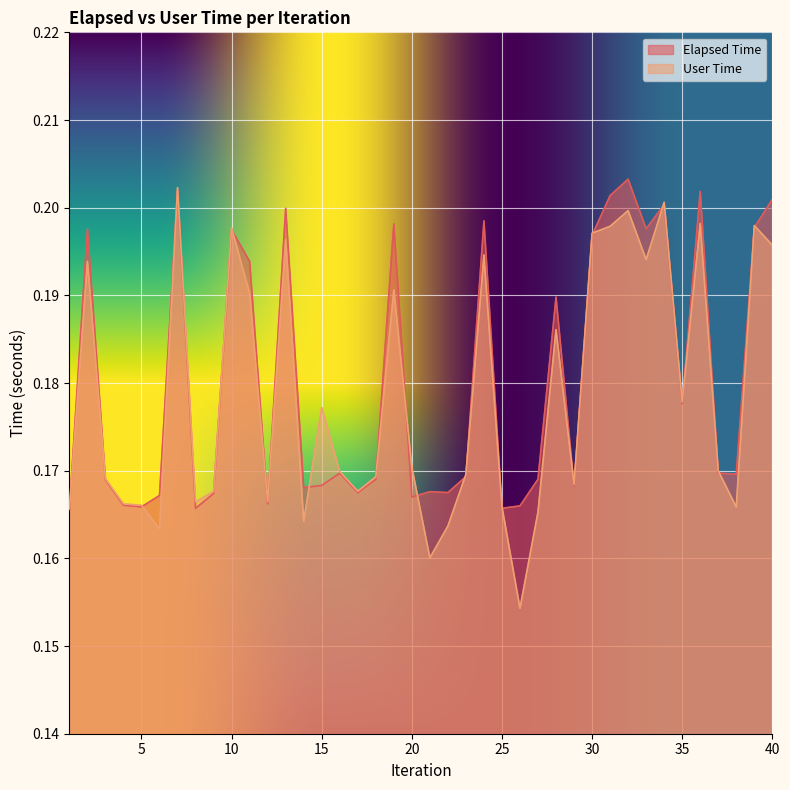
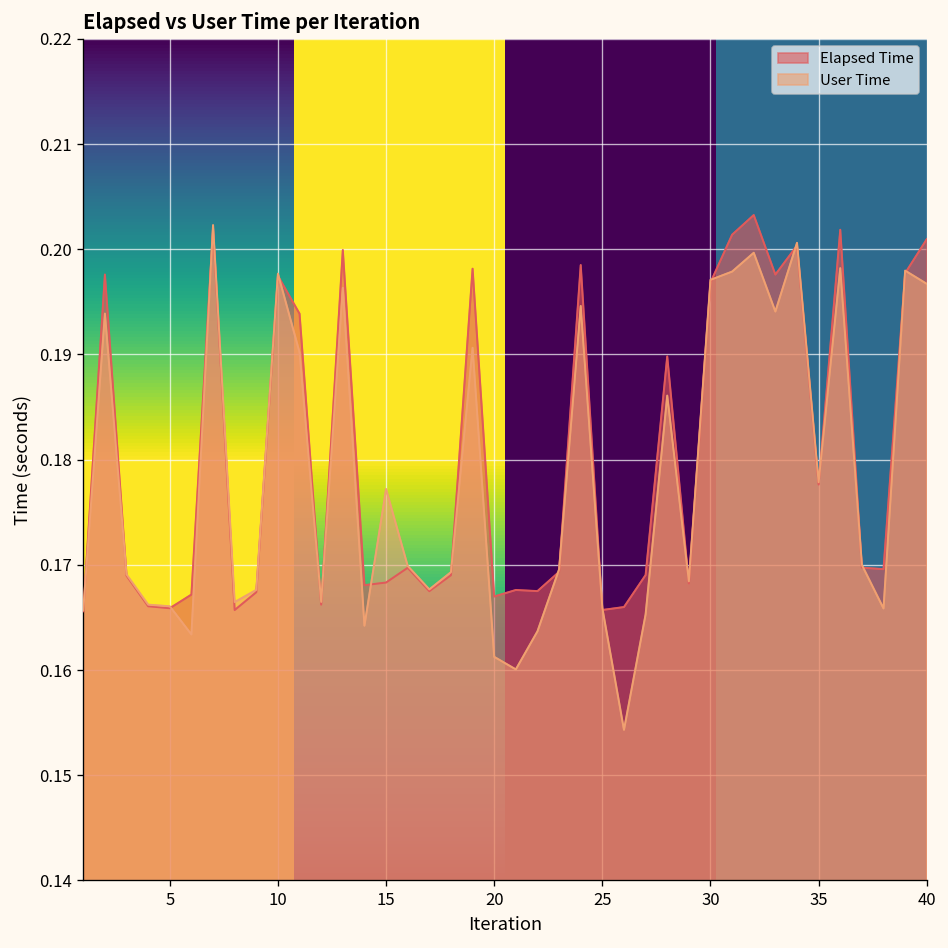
User Time, 20: 0.170 -> 0.161
User Time, 40: 0.196 -> 0.197
